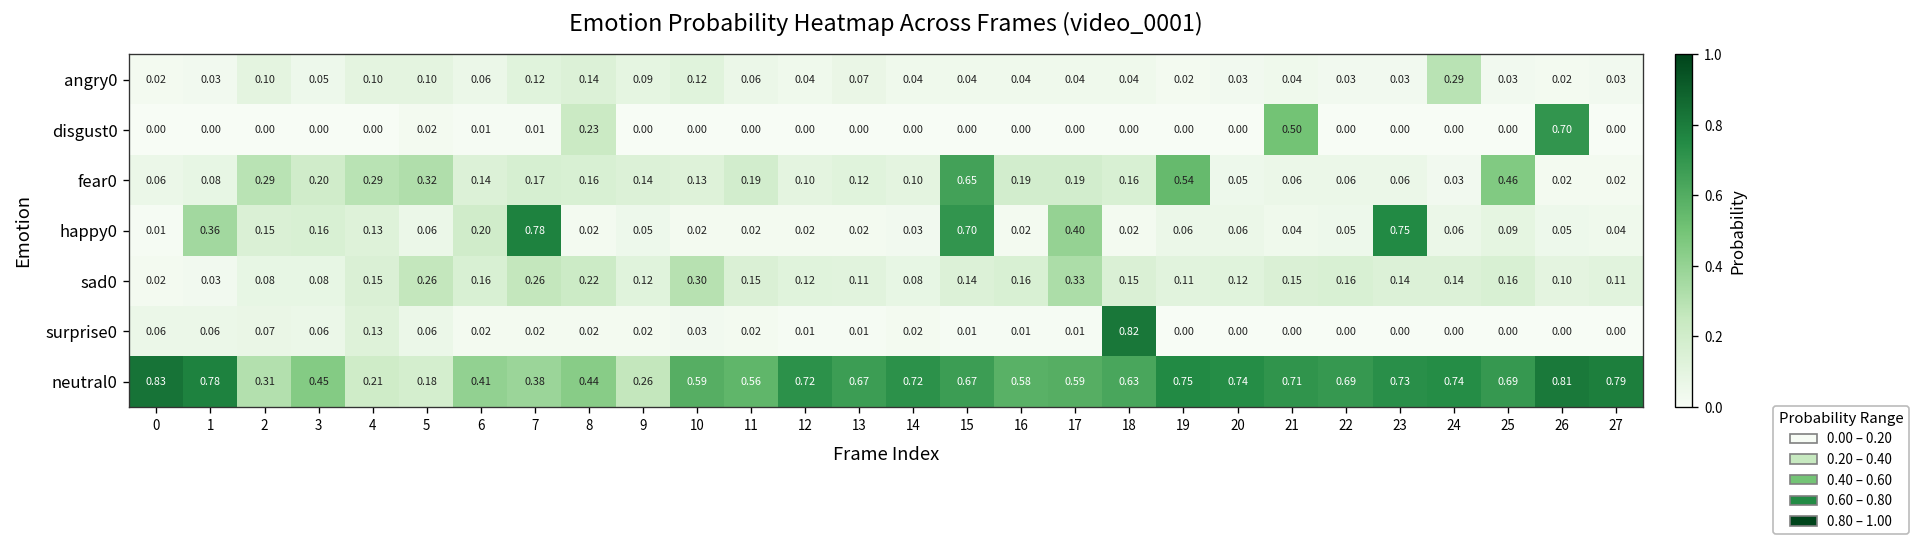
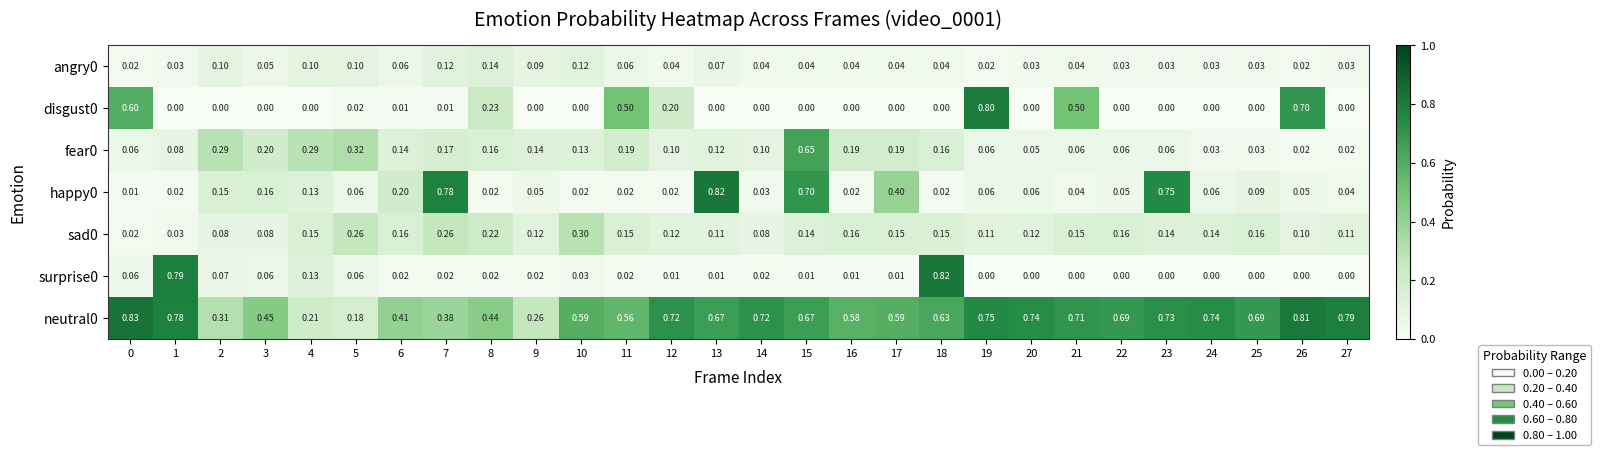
angry0, 24: 0.29 -> 0.03
disgust0, 0: 0.00 -> 0.60
disgust0, 11: 0.00 -> 0.50
disgust0, 12: 0.00 -> 0.20
disgust0, 19: 0.00 -> 0.80
fear0, 19: 0.54 -> 0.06
fear0, 25: 0.46 -> 0.03
happy0, 1: 0.36 -> 0.02
happy0, 13: 0.02 -> 0.82
sad0, 17: 0.33 -> 0.15
surprise0, 1: 0.06 -> 0.79
